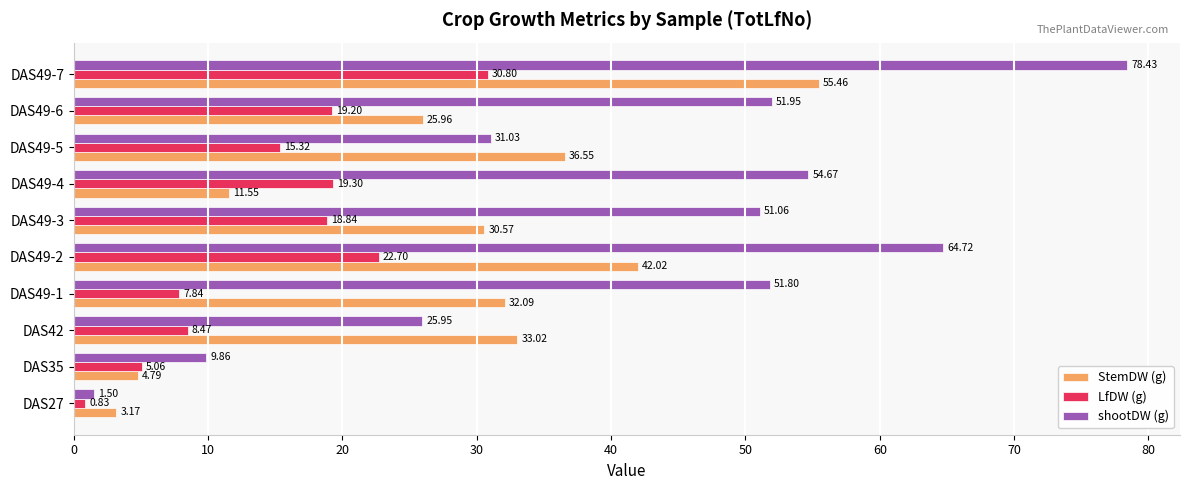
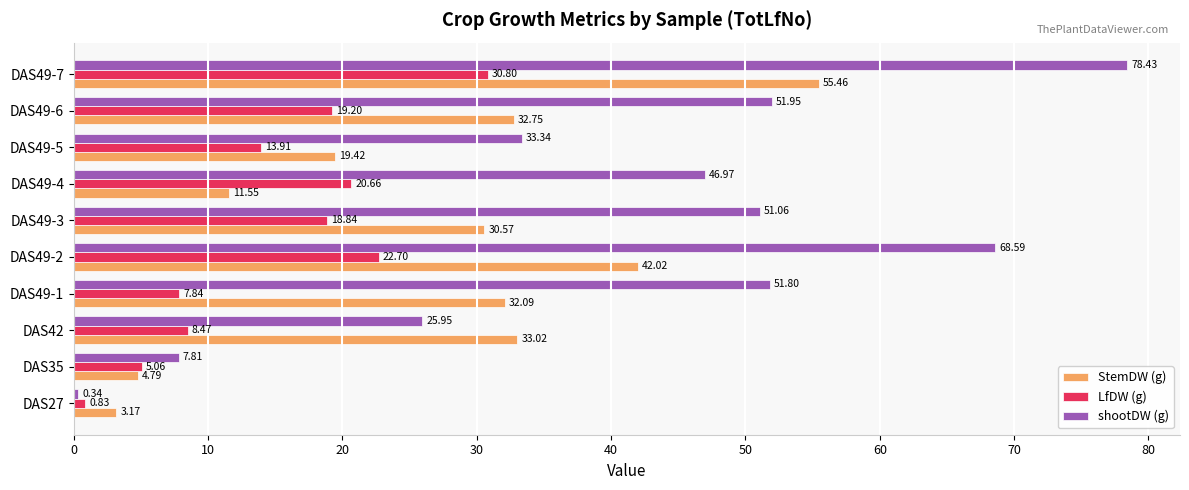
StemDW (g), DAS49-6: 25.96 -> 32.75
shootDW (g), DAS49-5: 31.03 -> 33.34
LfDW (g), DAS49-5: 15.32 -> 13.91
StemDW (g), DAS49-5: 36.55 -> 19.42
shootDW (g), DAS49-4: 54.67 -> 46.97
LfDW (g), DAS49-4: 19.30 -> 20.66
shootDW (g), DAS49-2: 64.72 -> 68.59
shootDW (g), DAS35: 9.86 -> 7.81
shootDW (g), DAS27: 1.50 -> 0.34
